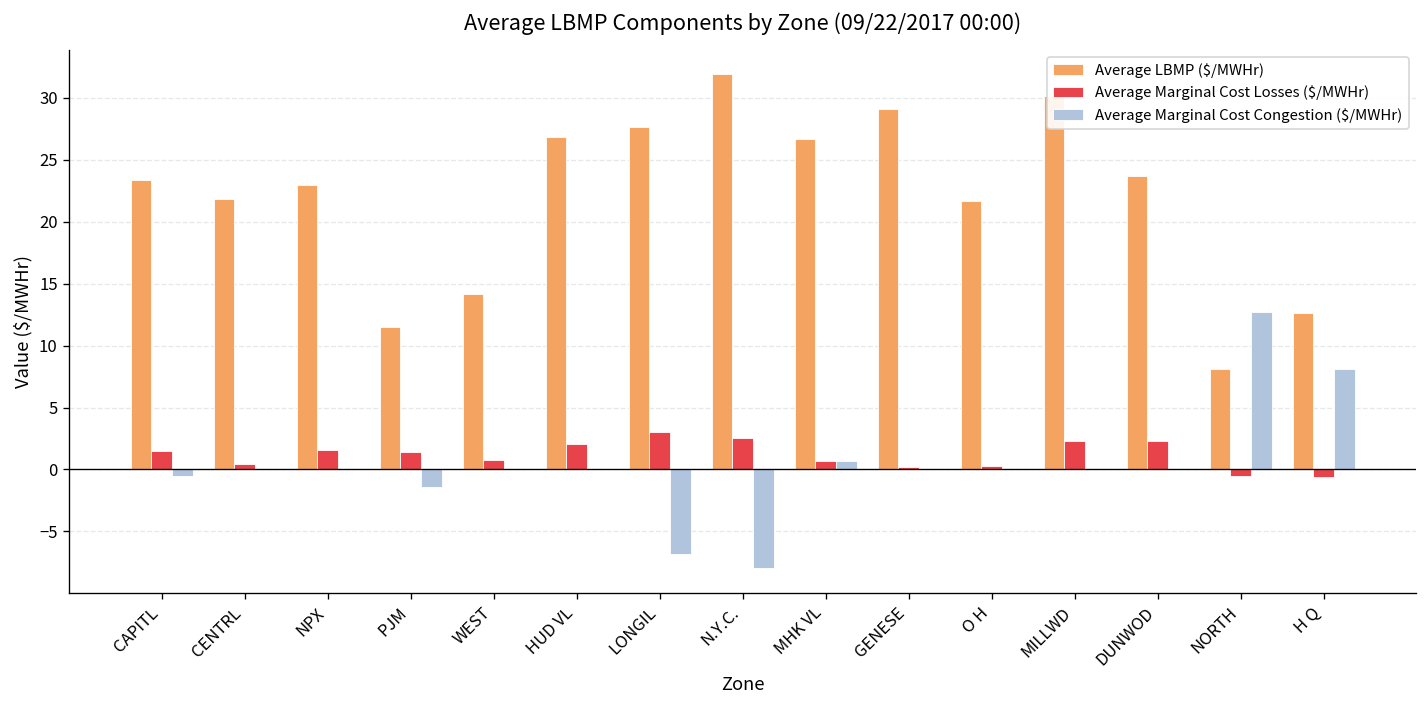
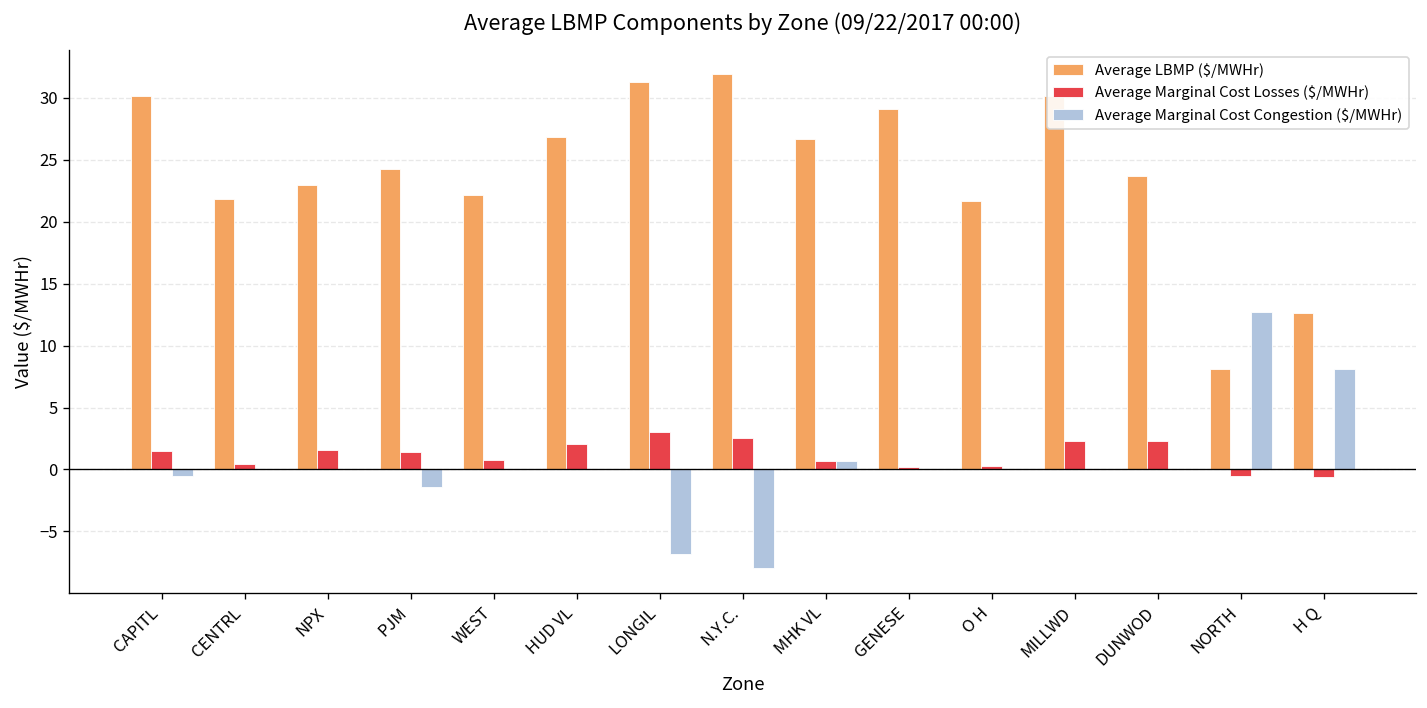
Average LBMP ($/MWHr), CAPITL: 23.4 -> 30.1
Average LBMP ($/MWHr), PJM: 11.5 -> 24.2
Average LBMP ($/MWHr), WEST: 14.2 -> 22.2
Average LBMP ($/MWHr), LONGIL: 27.6 -> 31.2
